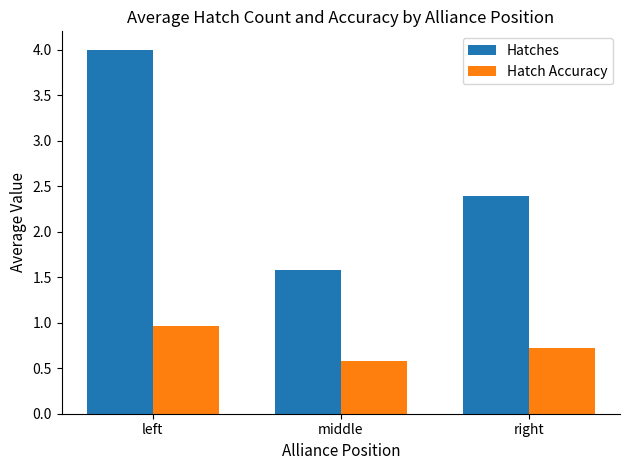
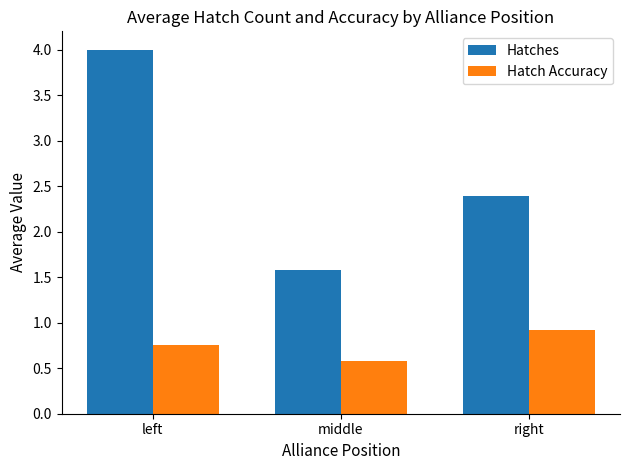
Hatch Accuracy, left: 1.0 -> 0.8
Hatch Accuracy, right: 0.7 -> 0.9
